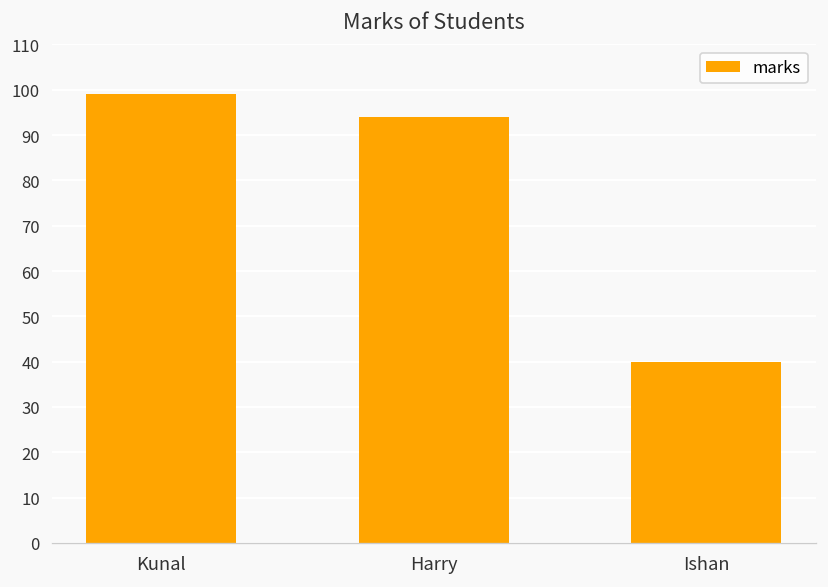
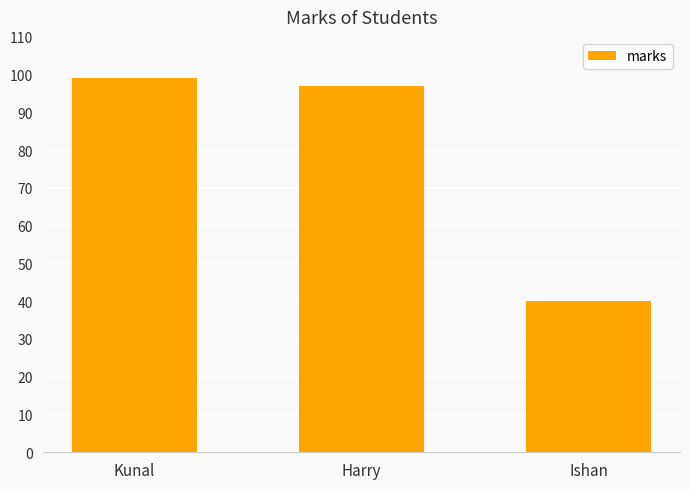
Harry: 94 -> 97
